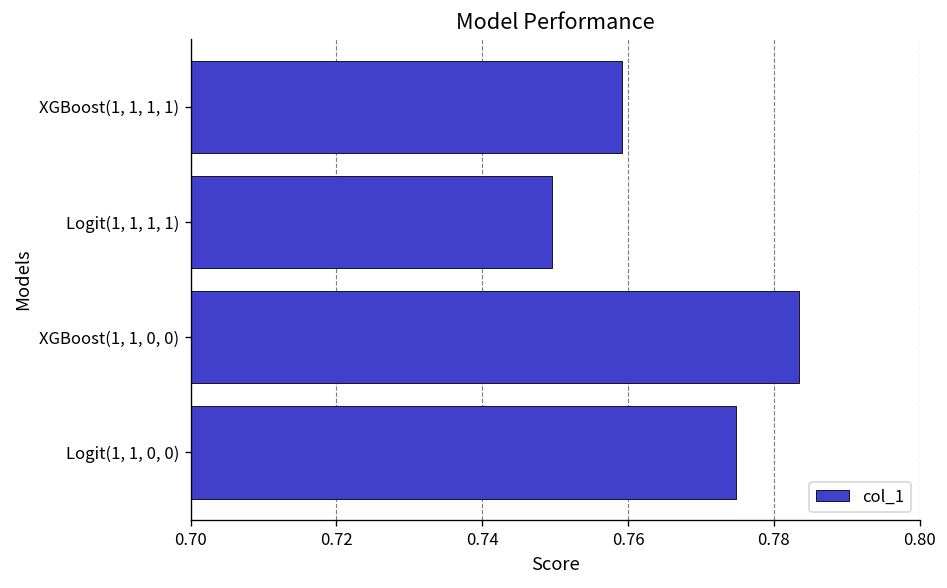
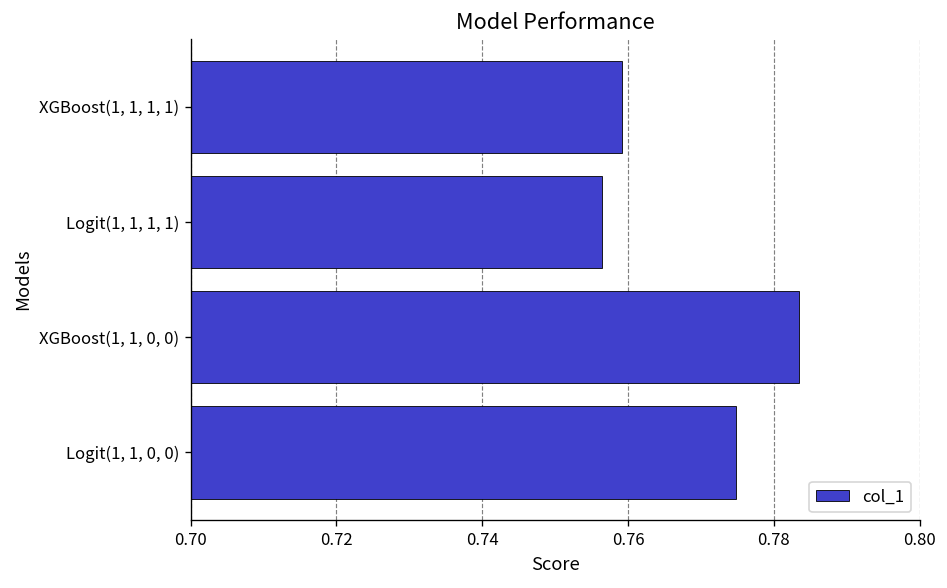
Logit(1, 1, 1, 1): 0.750 -> 0.756
